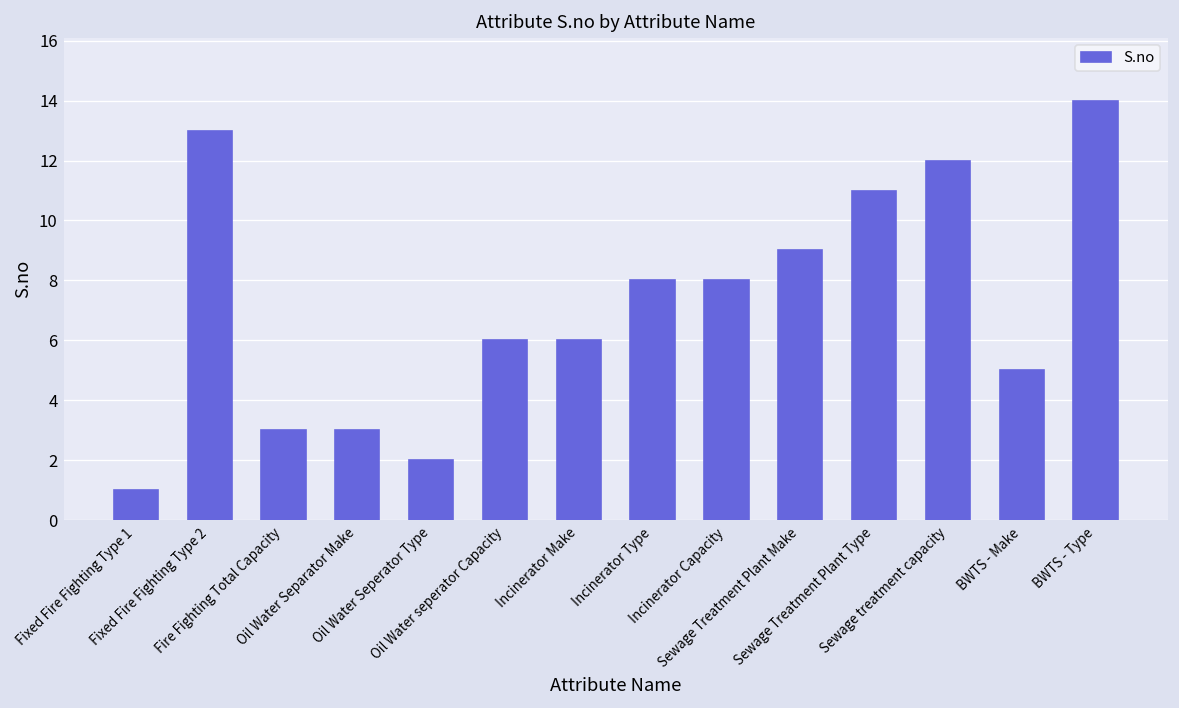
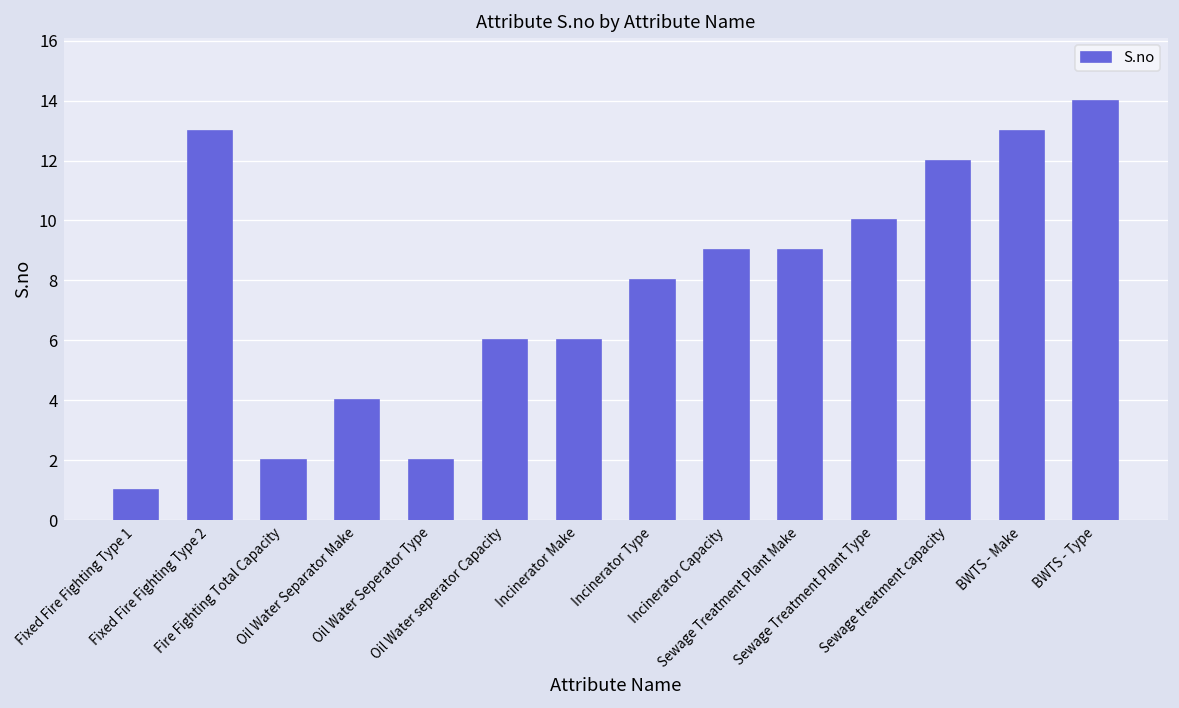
Fire Fighting Total Capacity: 3 -> 2
Oil Water Separator Make: 3 -> 4
Incinerator Capacity: 8 -> 9
Sewage Treatment Plant Type: 11 -> 10
BWTS - Make: 5 -> 13
